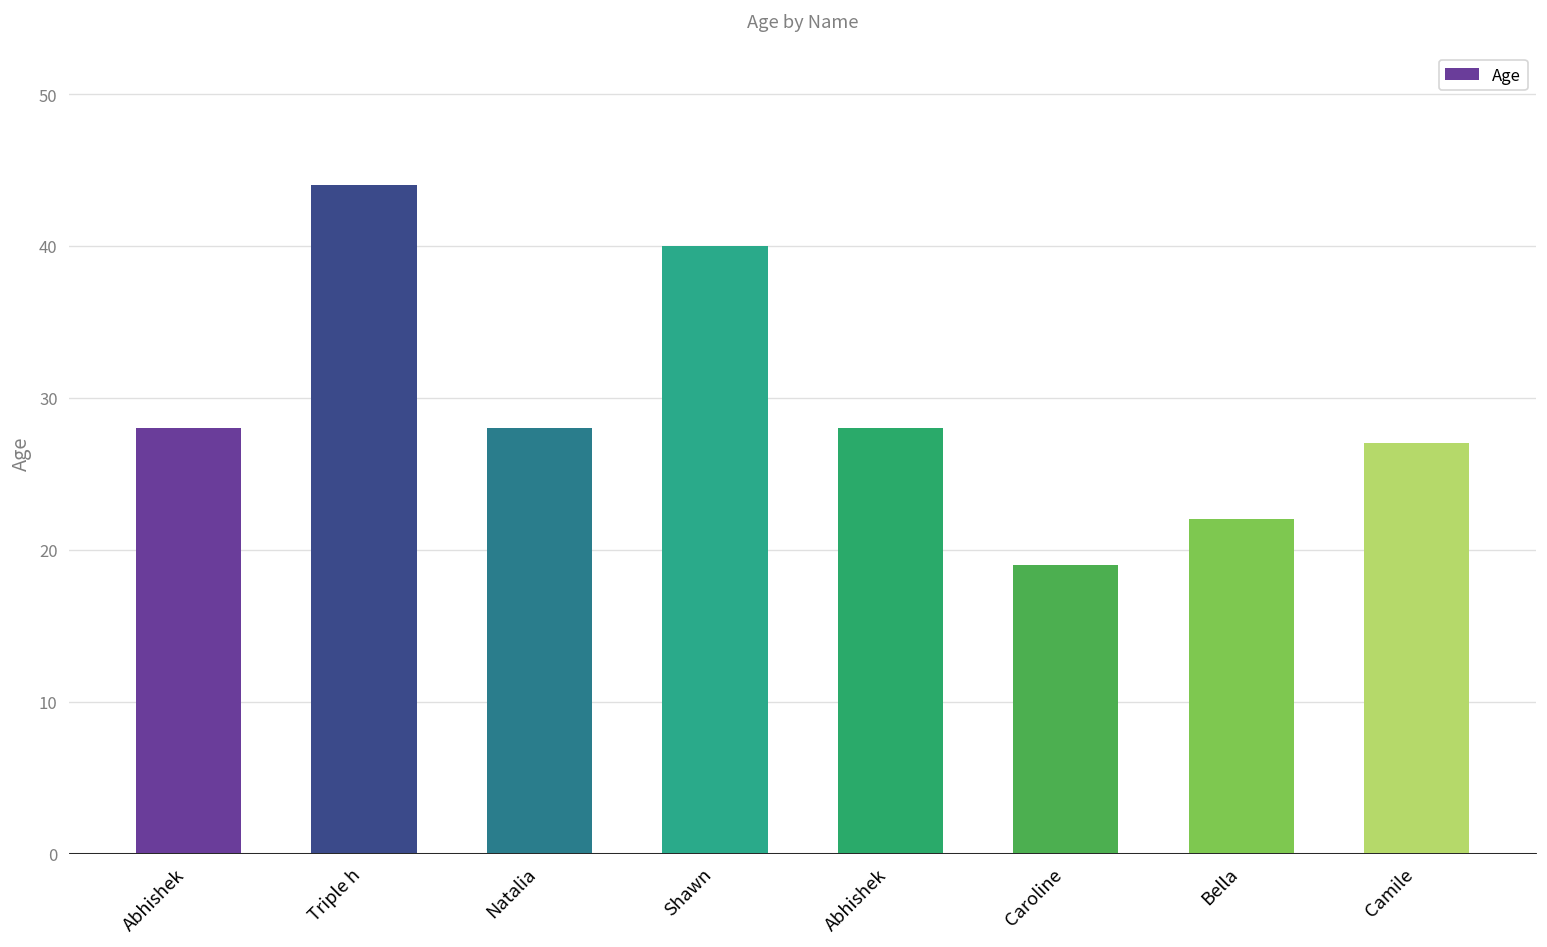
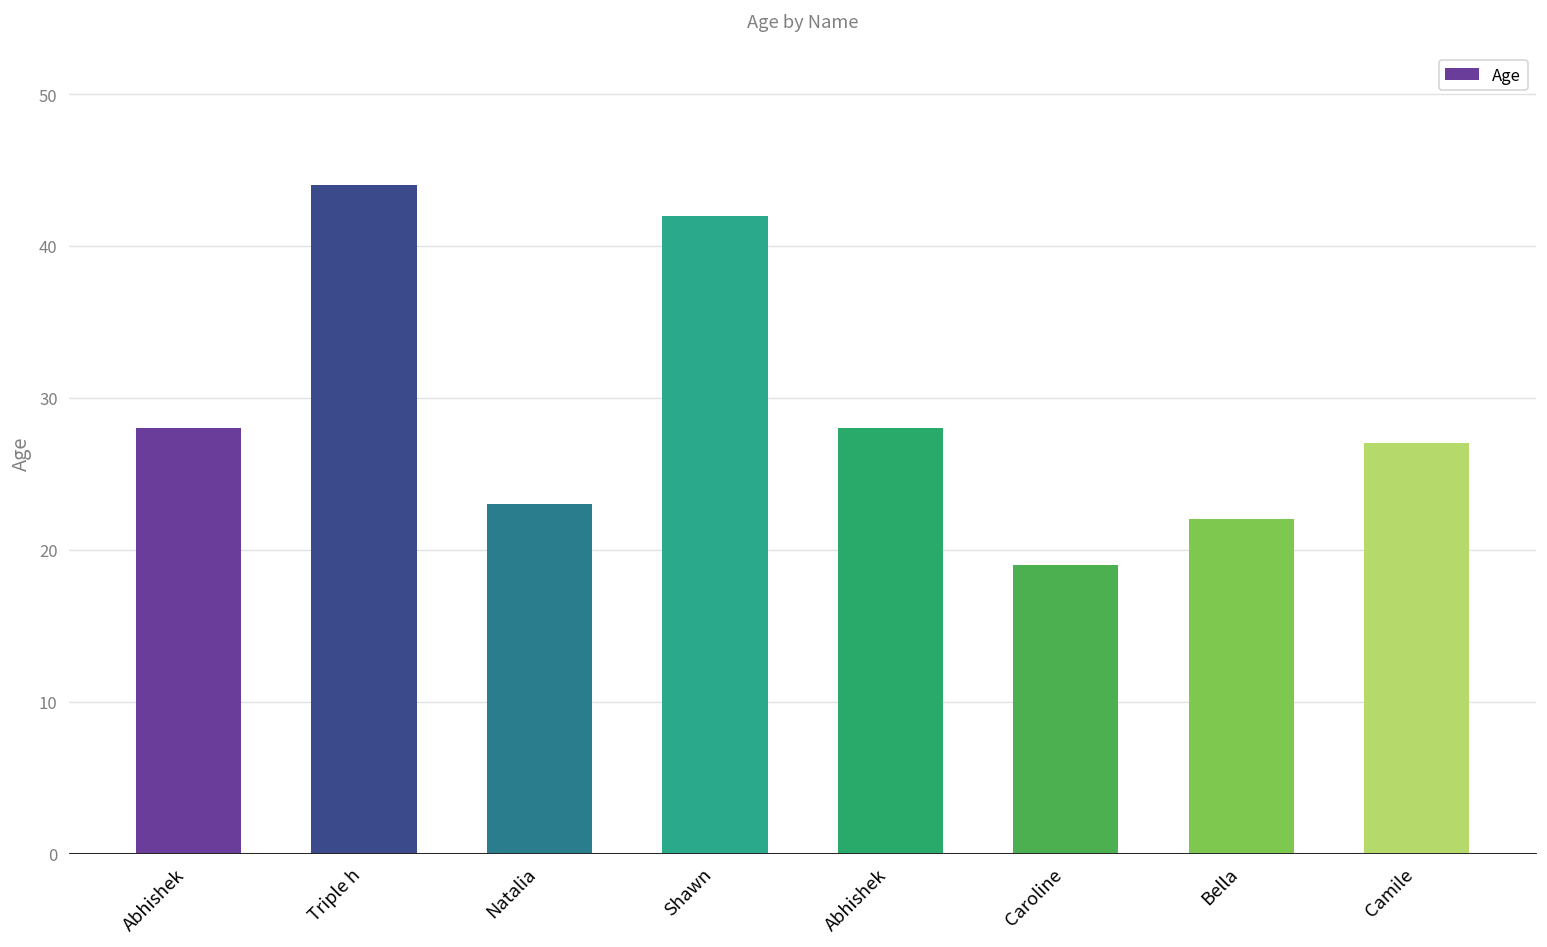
Natalia: 28 -> 23
Shawn: 40 -> 42
